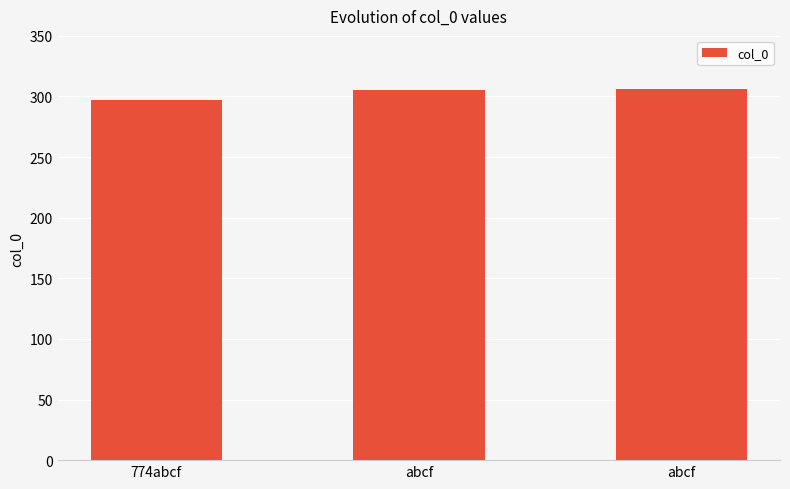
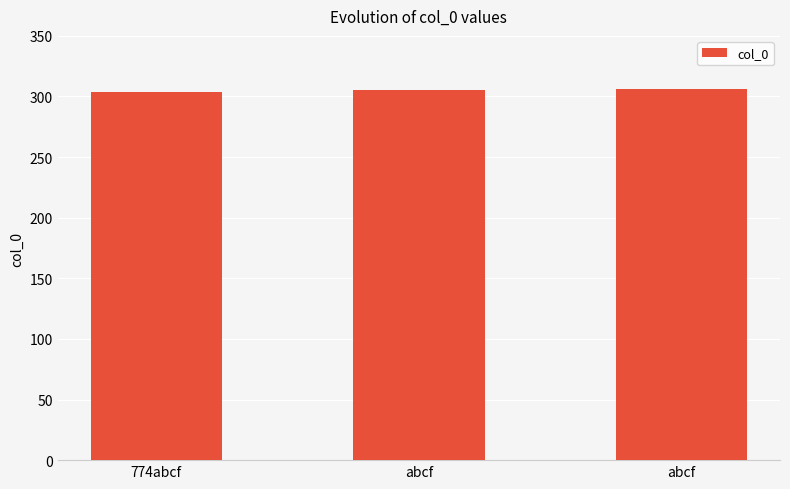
774abcf: 297 -> 304
